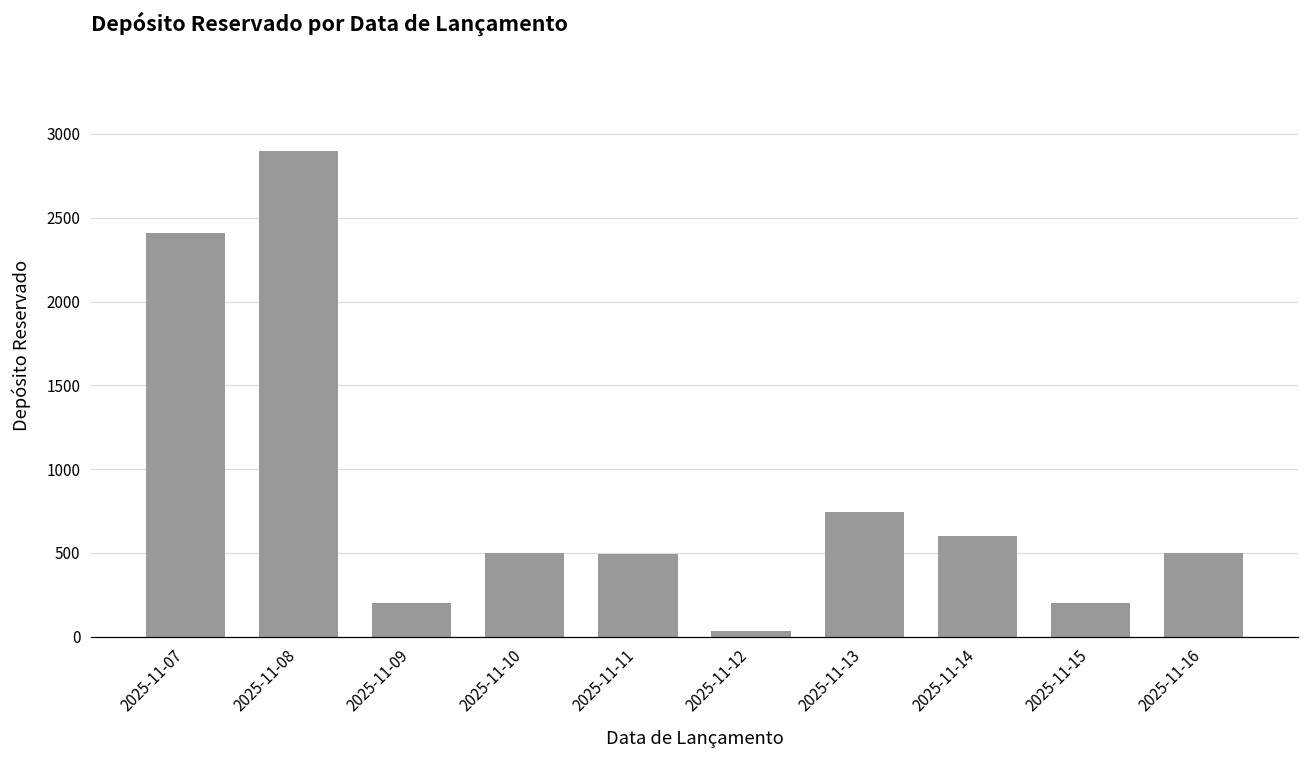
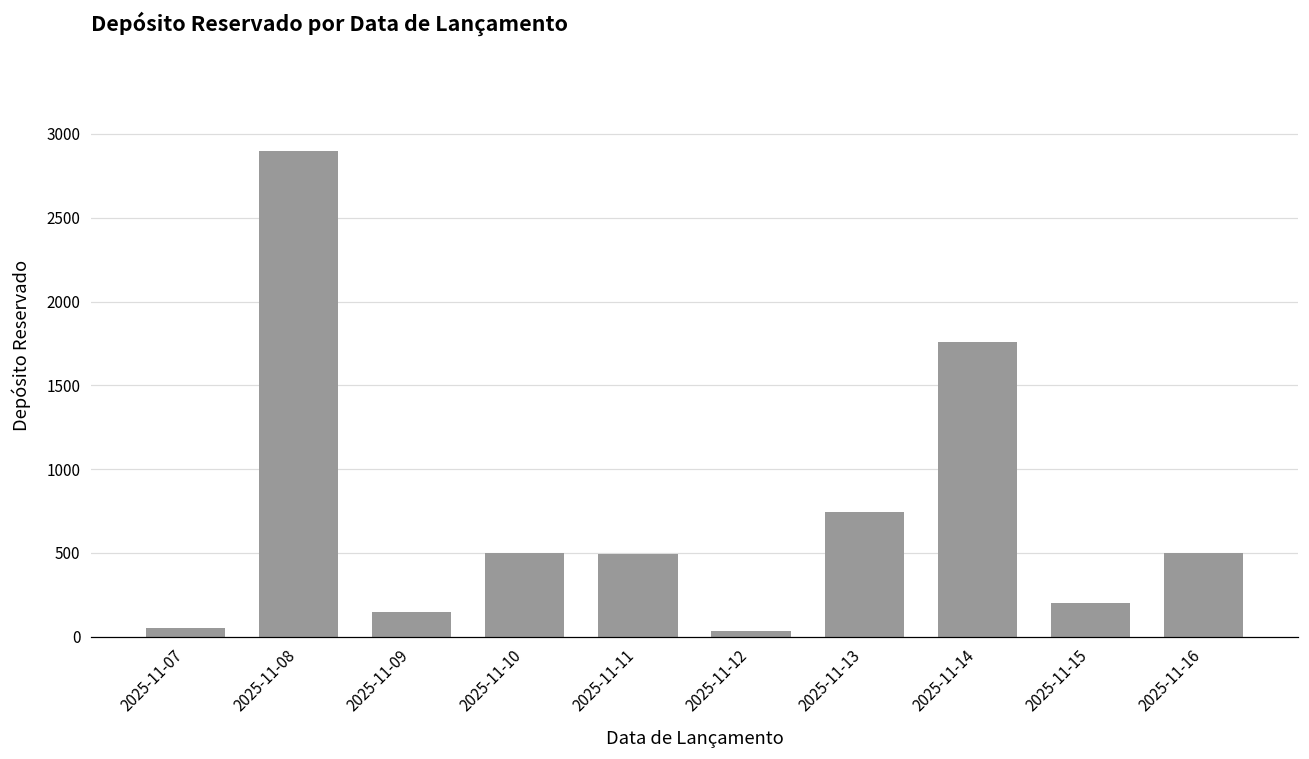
2025-11-07: 2410 -> 50
2025-11-09: 200 -> 150
2025-11-14: 600 -> 1760
